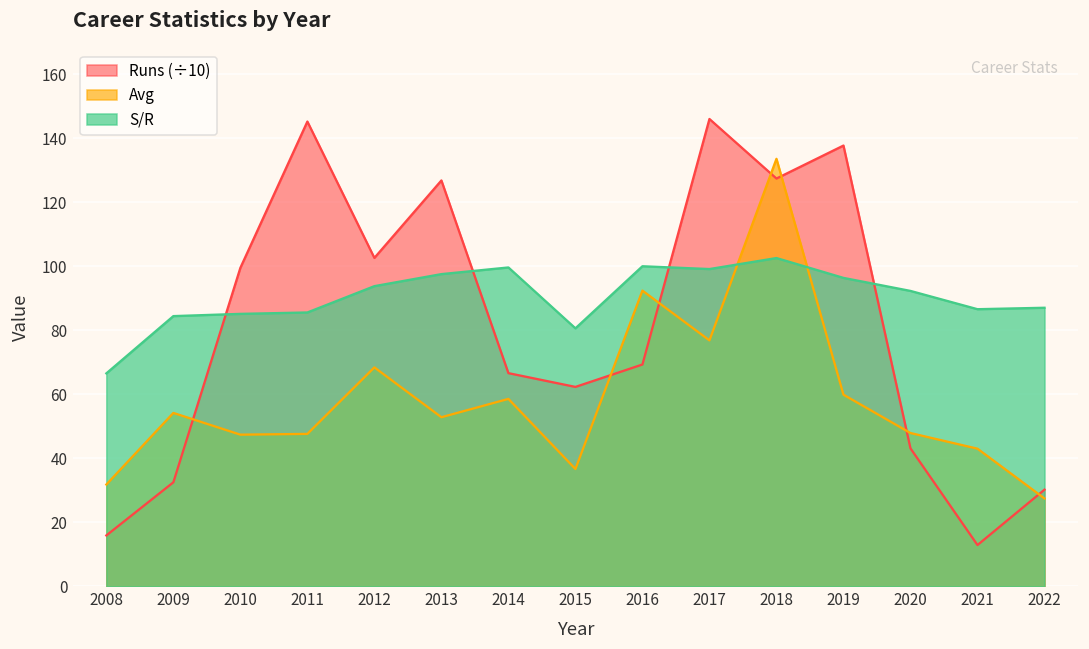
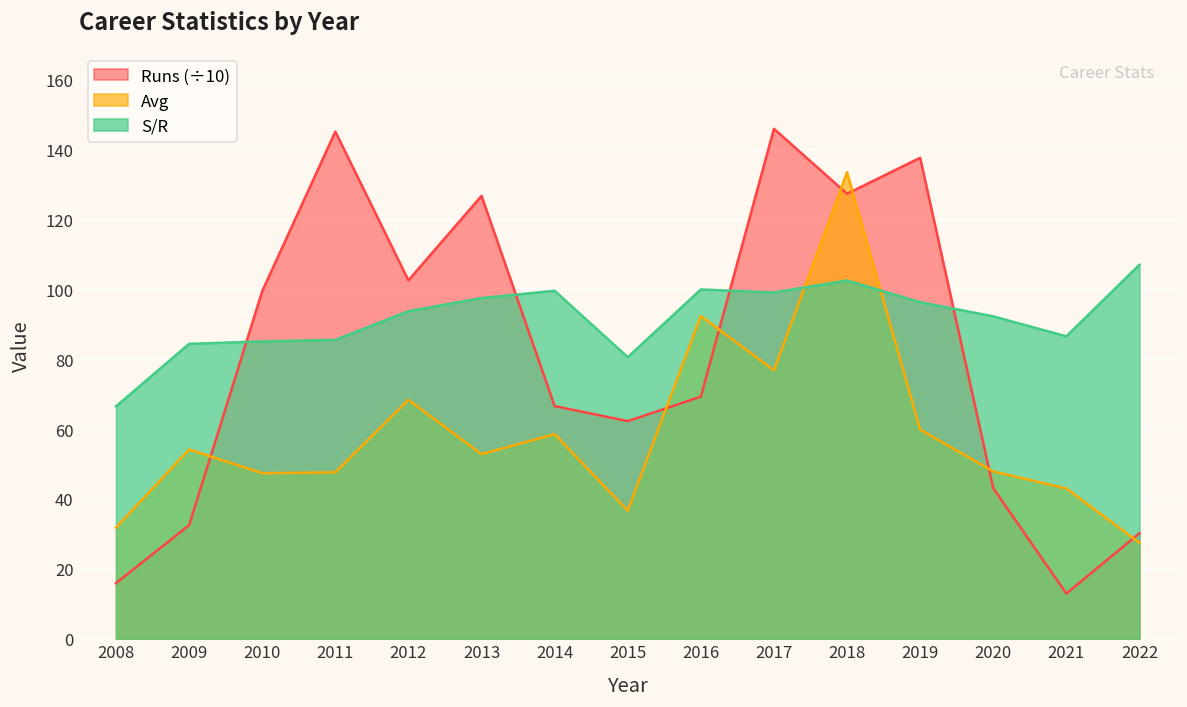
S/R, 2022: 87 -> 107
